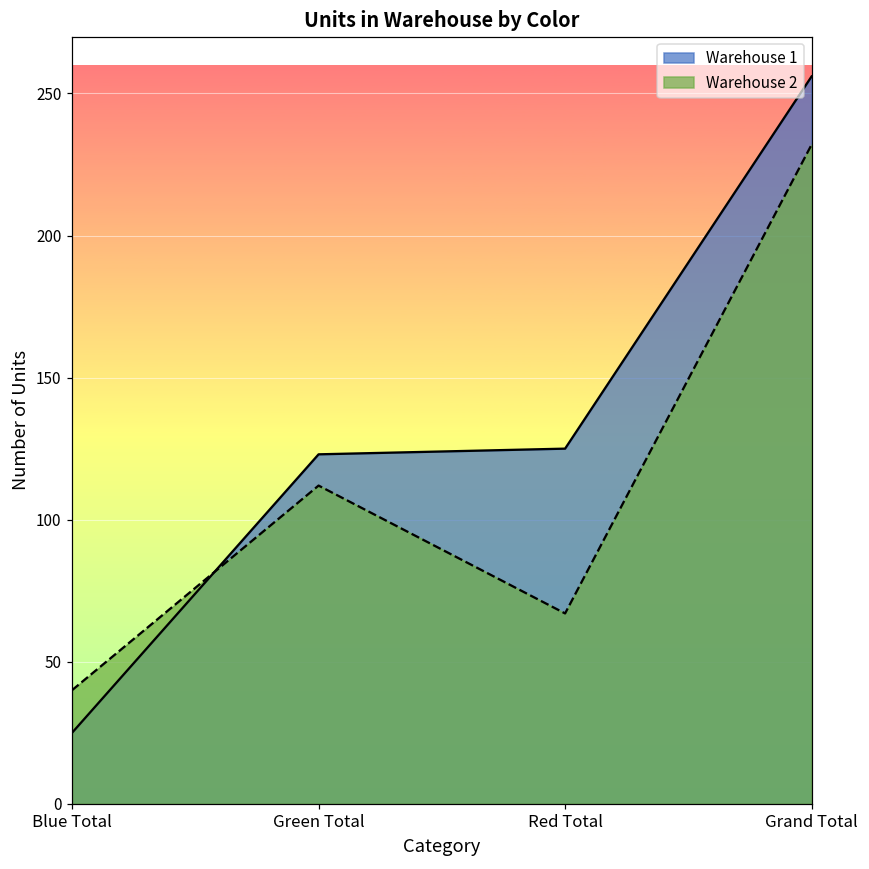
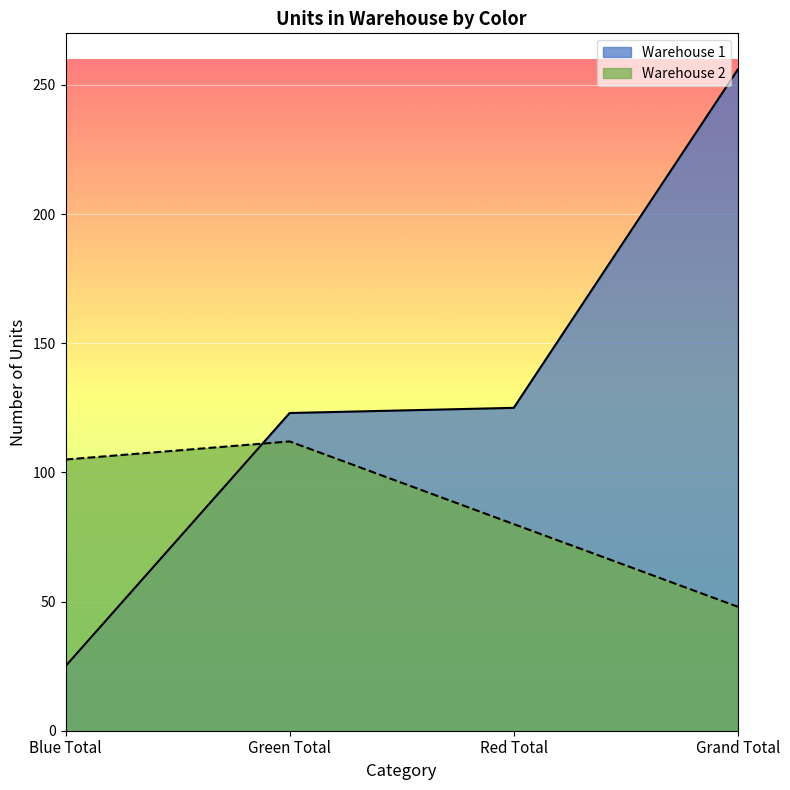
Warehouse 2, Blue Total: 40 -> 105
Warehouse 2, Red Total: 67 -> 80
Warehouse 2, Grand Total: 232 -> 48
